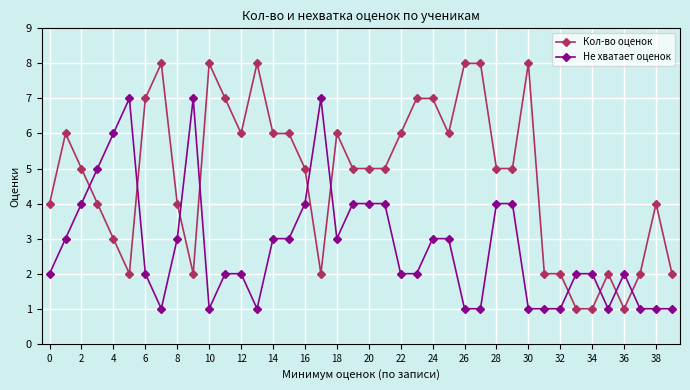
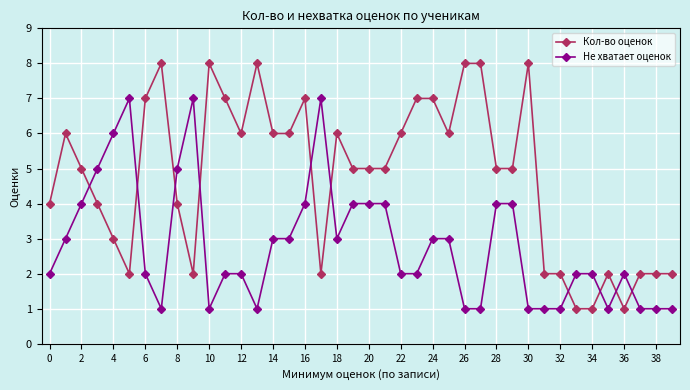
Не хватает оценок, 8: 3 -> 5
Кол-во оценок, 16: 5 -> 7
Кол-во оценок, 38: 4 -> 2
